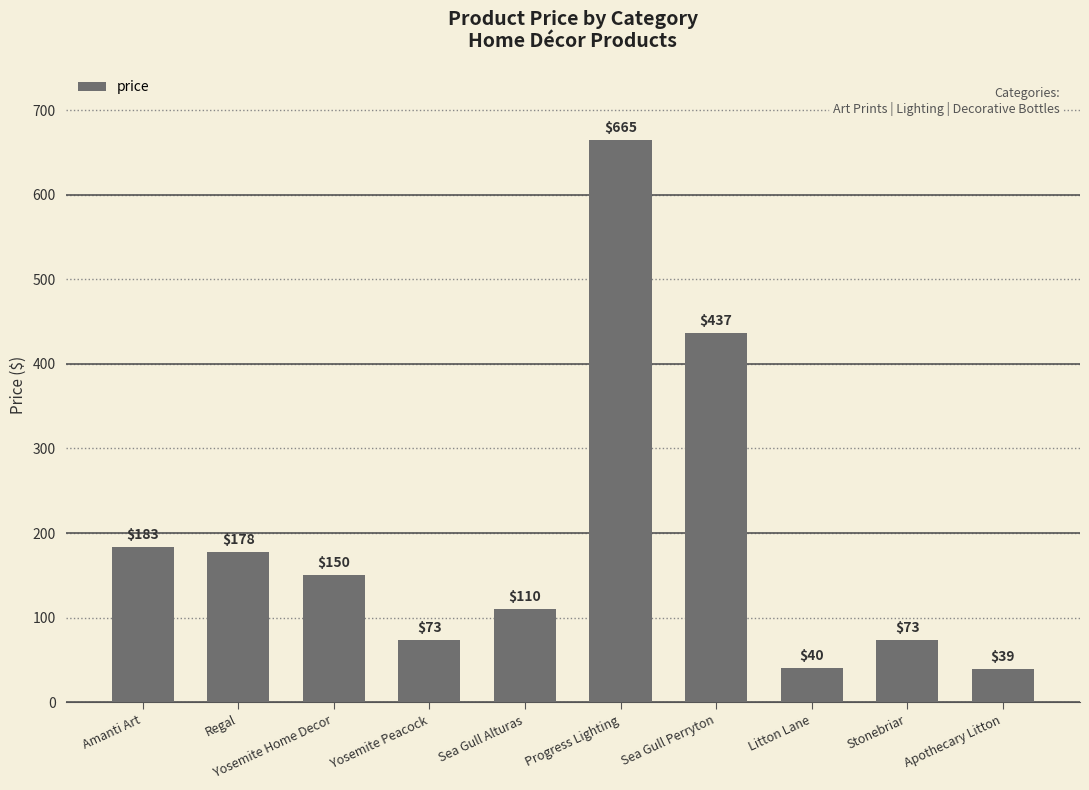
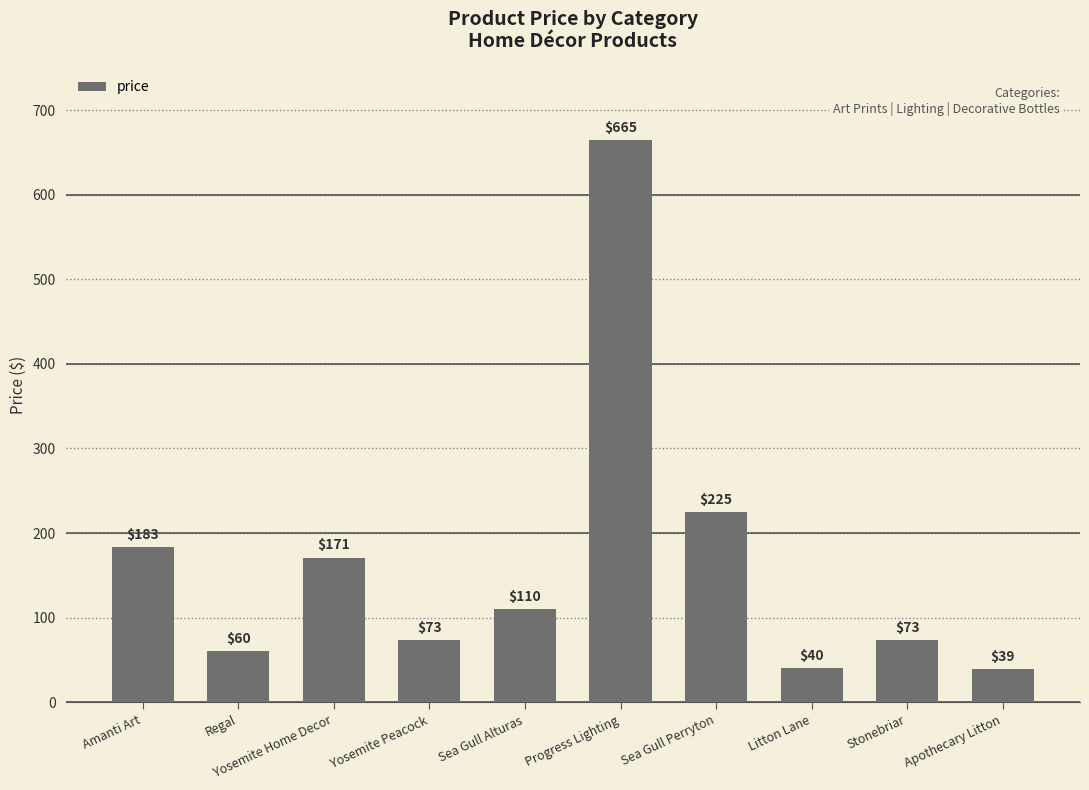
Regal: $178 -> $60
Yosemite Home Decor: $150 -> $171
Sea Gull Perryton: $437 -> $225
